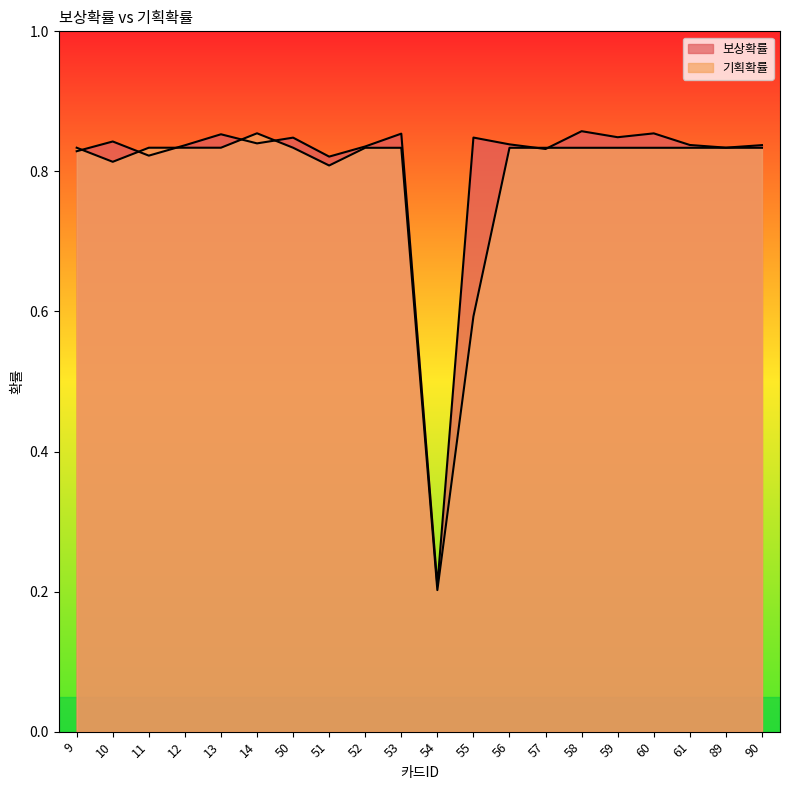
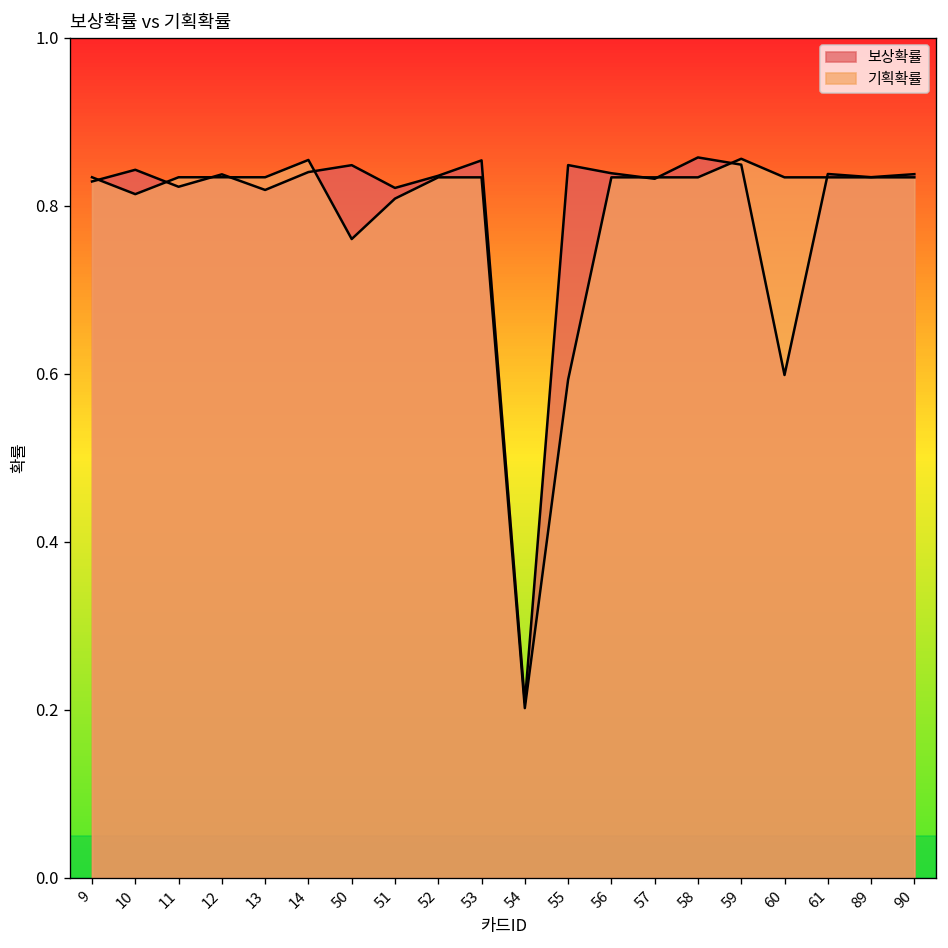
보상확률, 13: 0.85 -> 0.82
기획확률, 50: 0.83 -> 0.76
기획확률, 59: 0.83 -> 0.86
보상확률, 60: 0.85 -> 0.60
